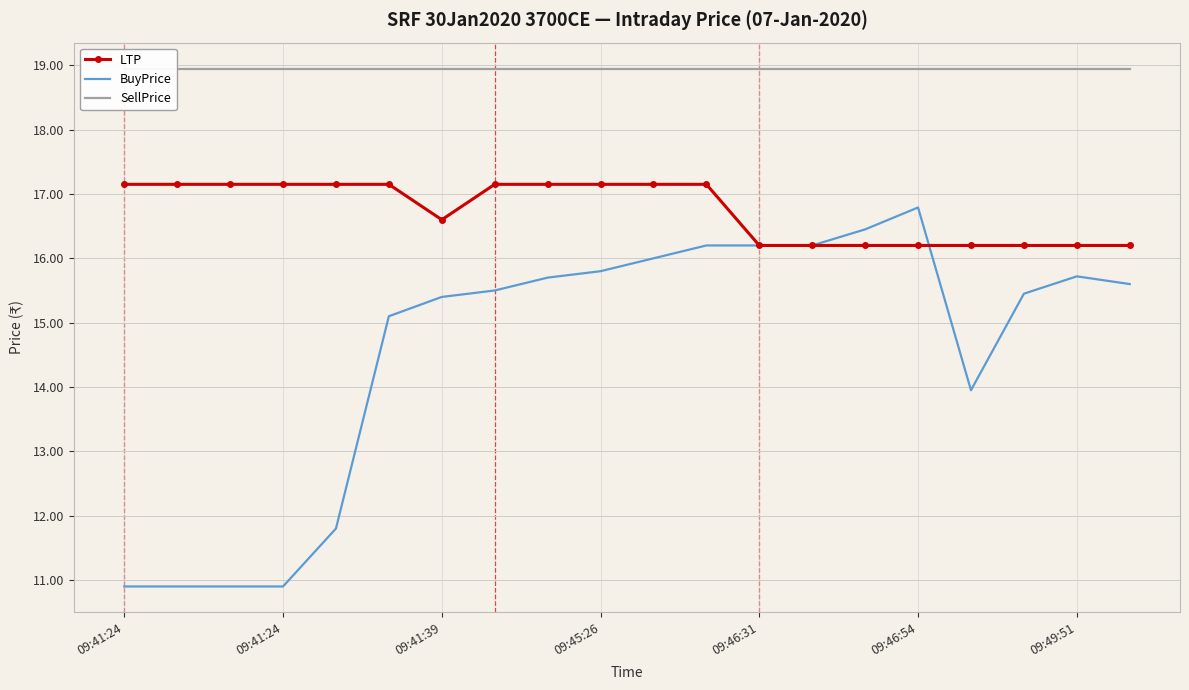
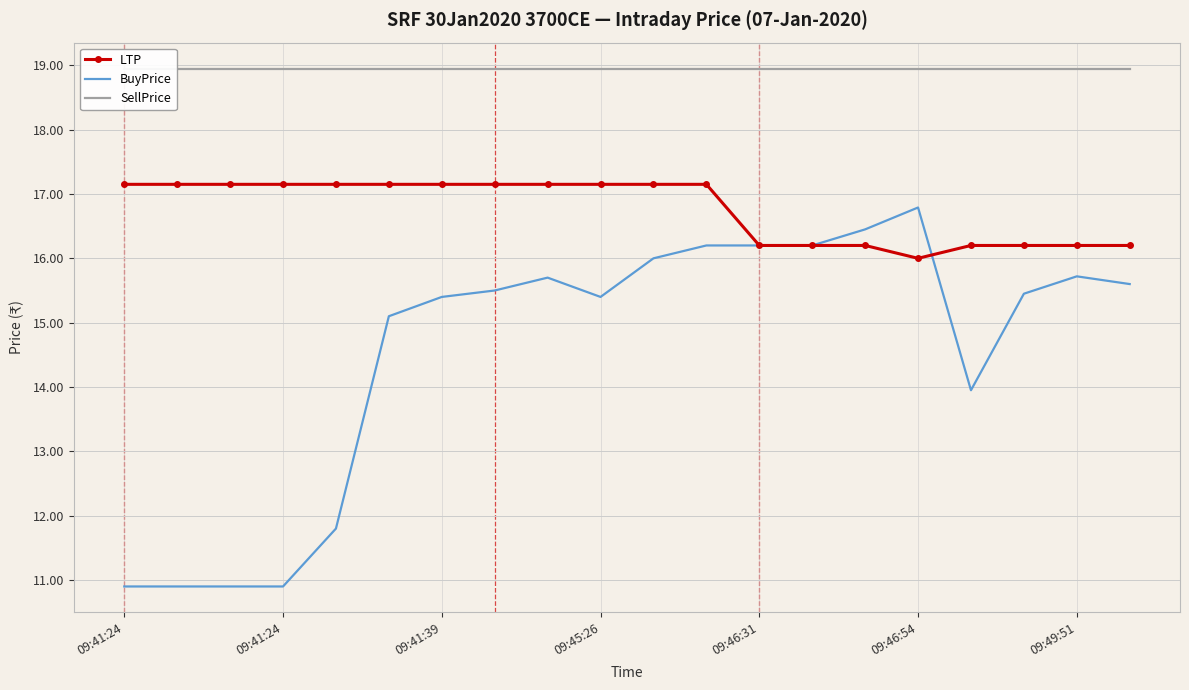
LTP, 09:41:39: 16.6 -> 17.2
BuyPrice, 09:45:26: 15.8 -> 15.4
LTP, 09:46:54: 16.2 -> 16.0
